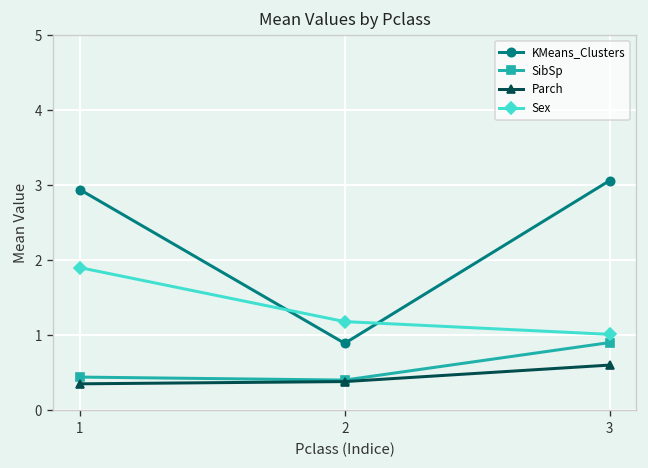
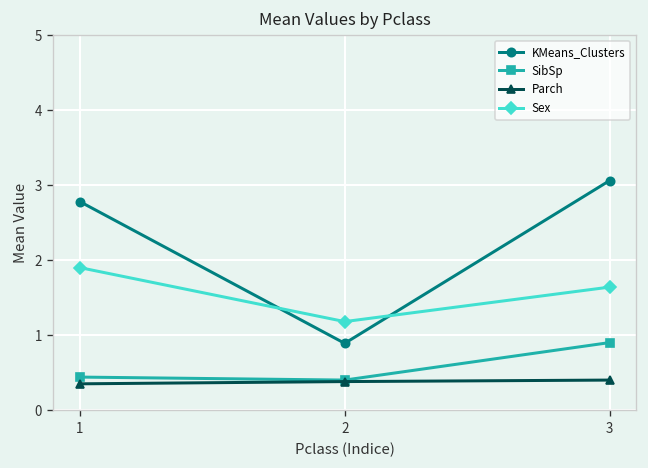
KMeans_Clusters, 1: 2.9 -> 2.8
Parch, 3: 0.6 -> 0.4
Sex, 3: 1.0 -> 1.6
